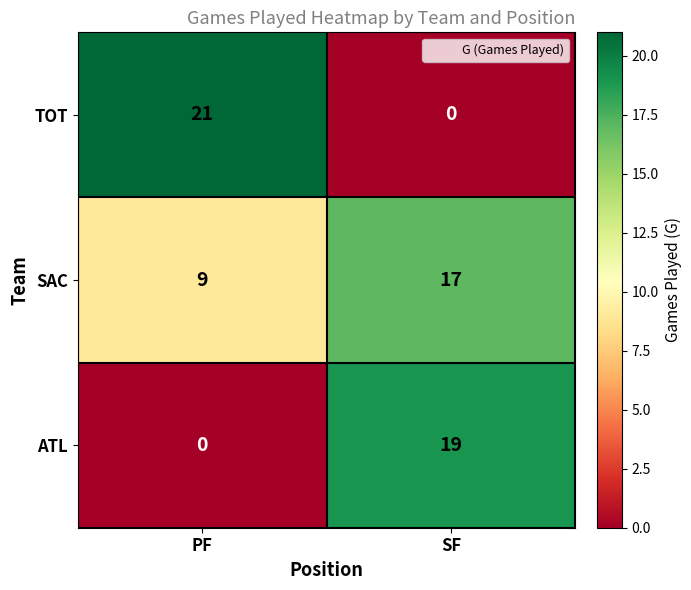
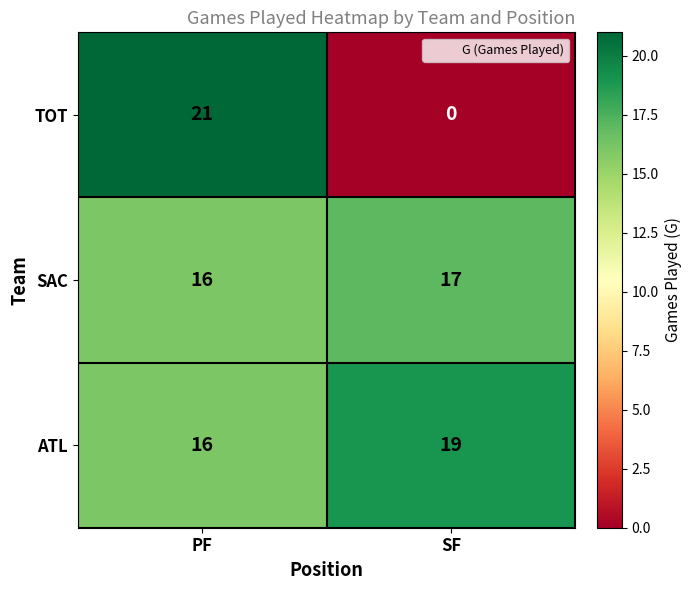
SAC, PF: 9 -> 16
ATL, PF: 0 -> 16
